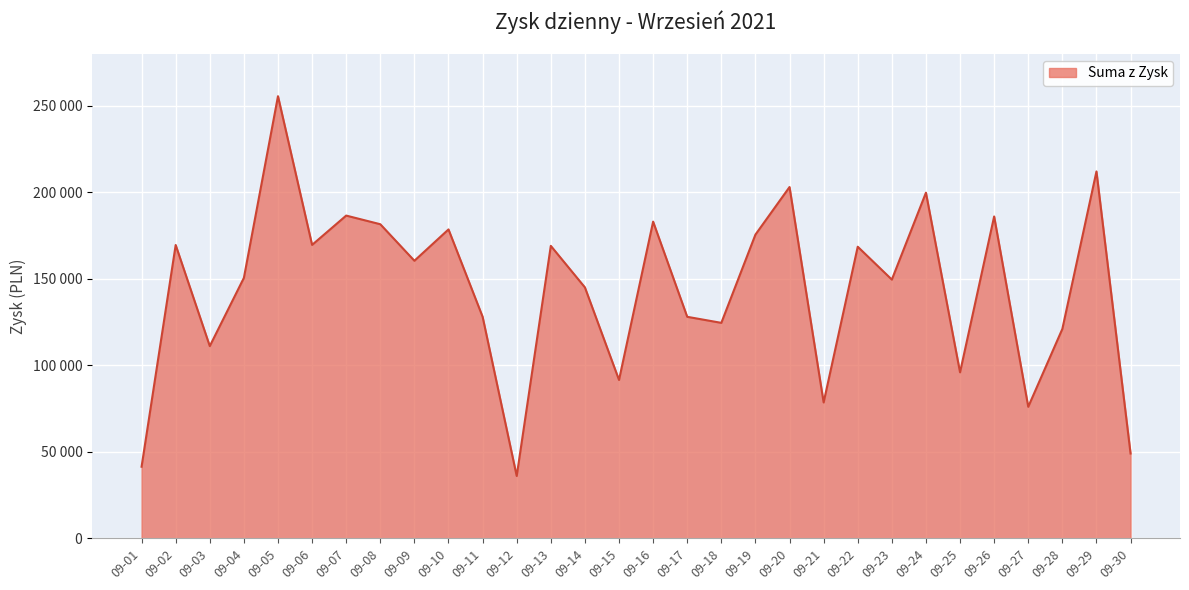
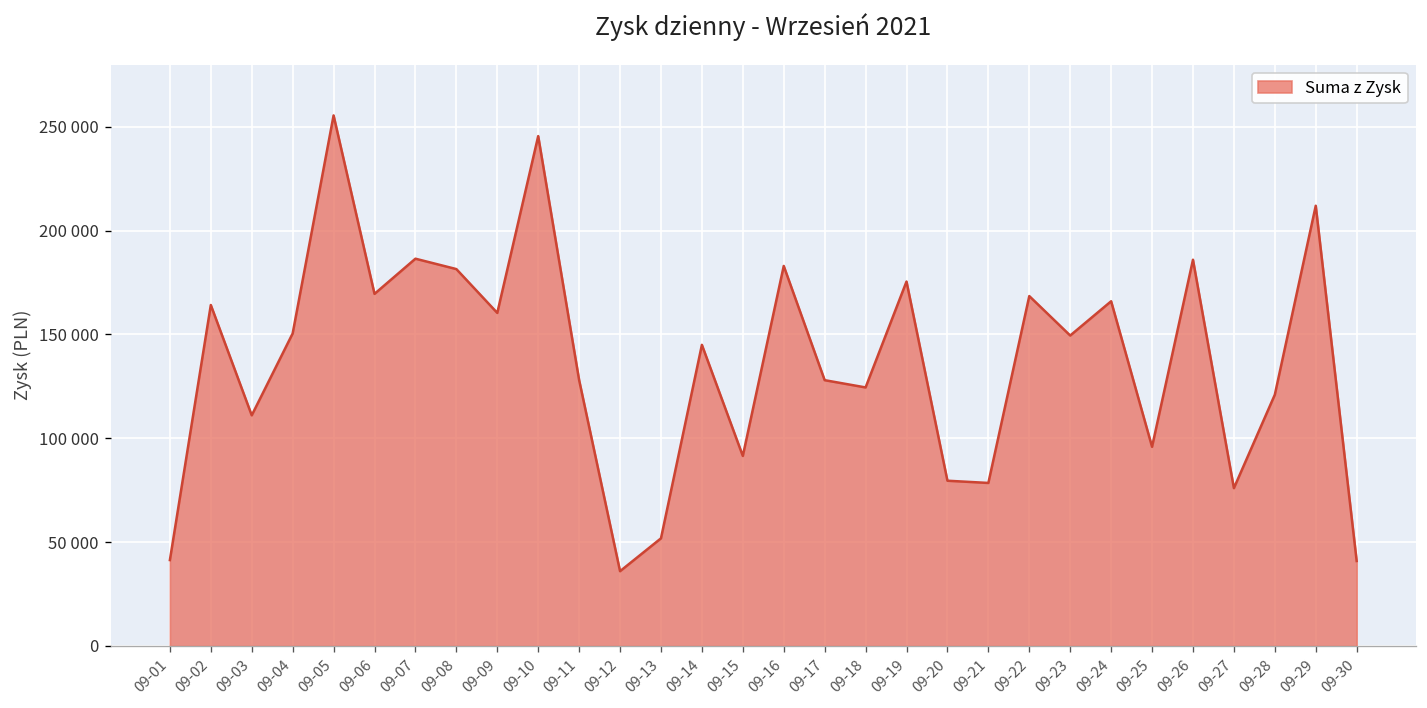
09-02: 170000 -> 164000
09-10: 179000 -> 246000
09-13: 169000 -> 52000
09-20: 203000 -> 80000
09-24: 200000 -> 166000
09-30: 49000 -> 41000
